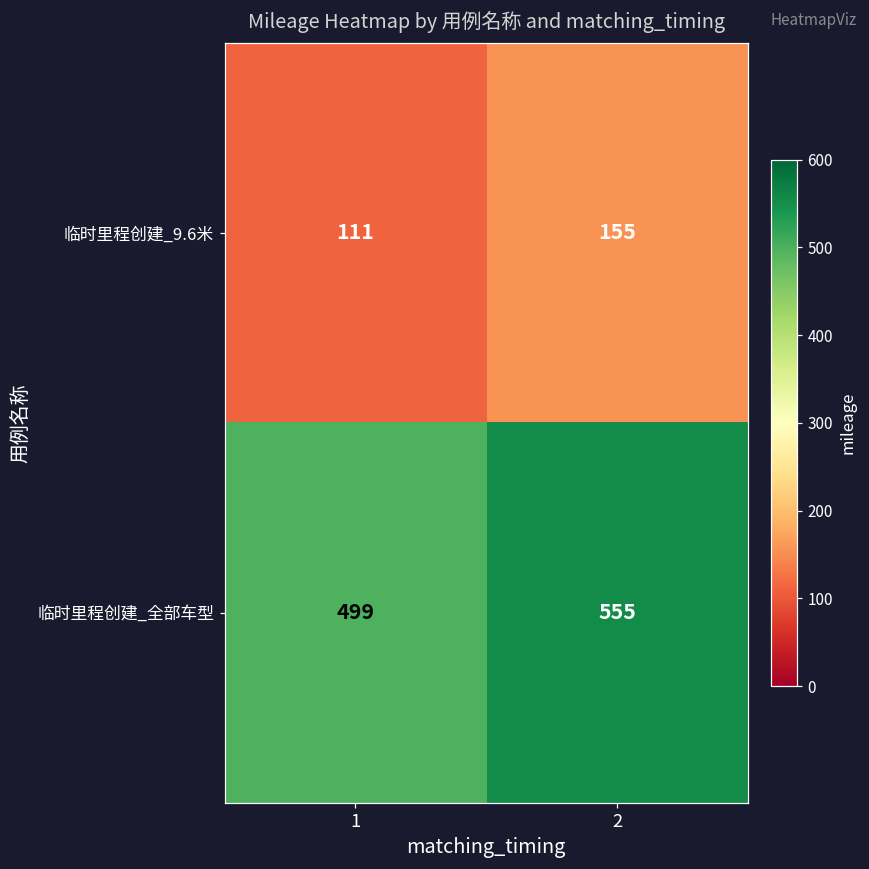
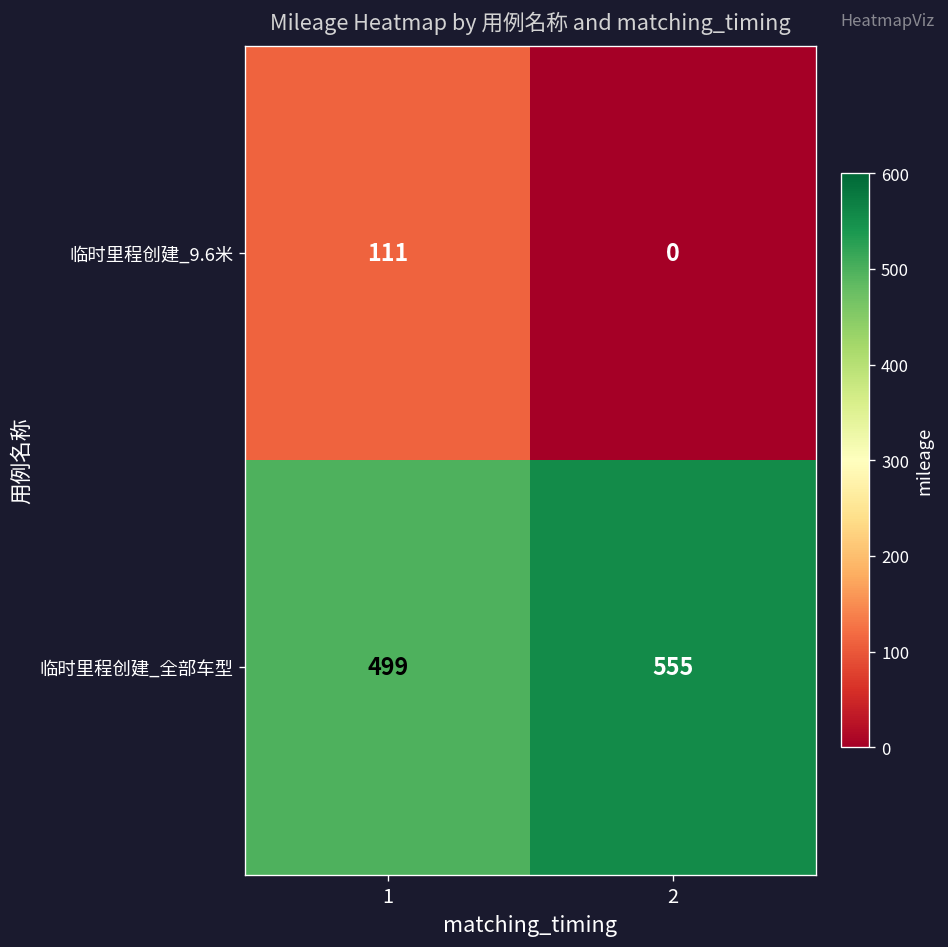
临时里程创建_9.6米, 2: 155 -> 0
